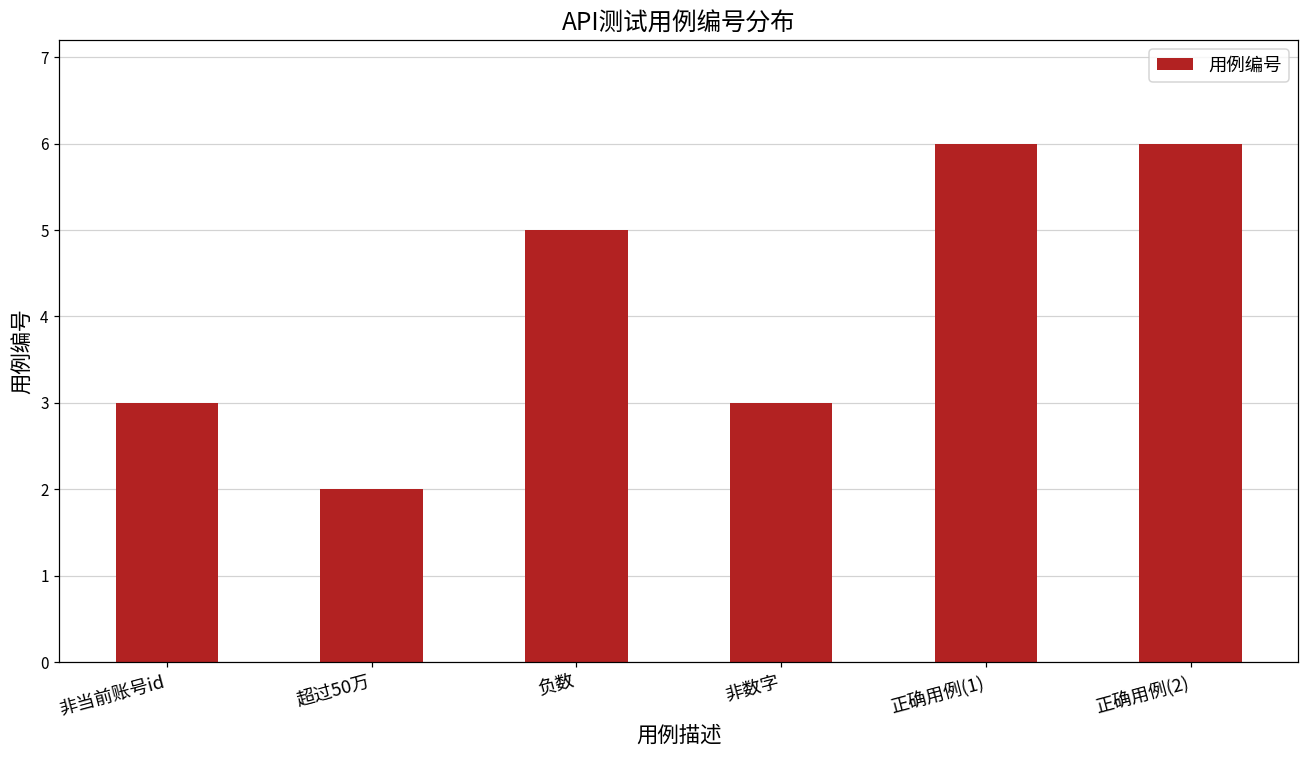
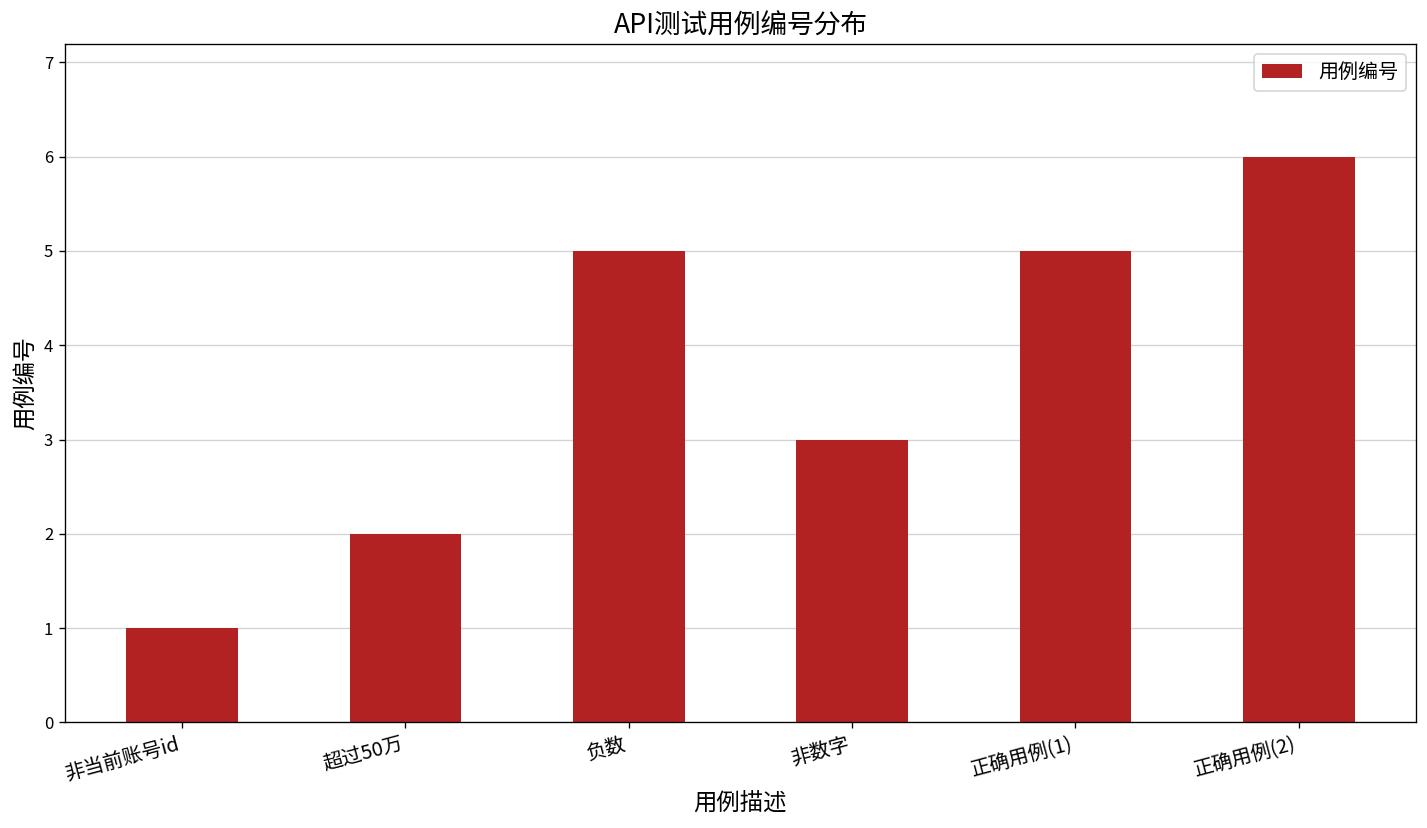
非当前账号id: 3 -> 1
正确用例(1): 6 -> 5
